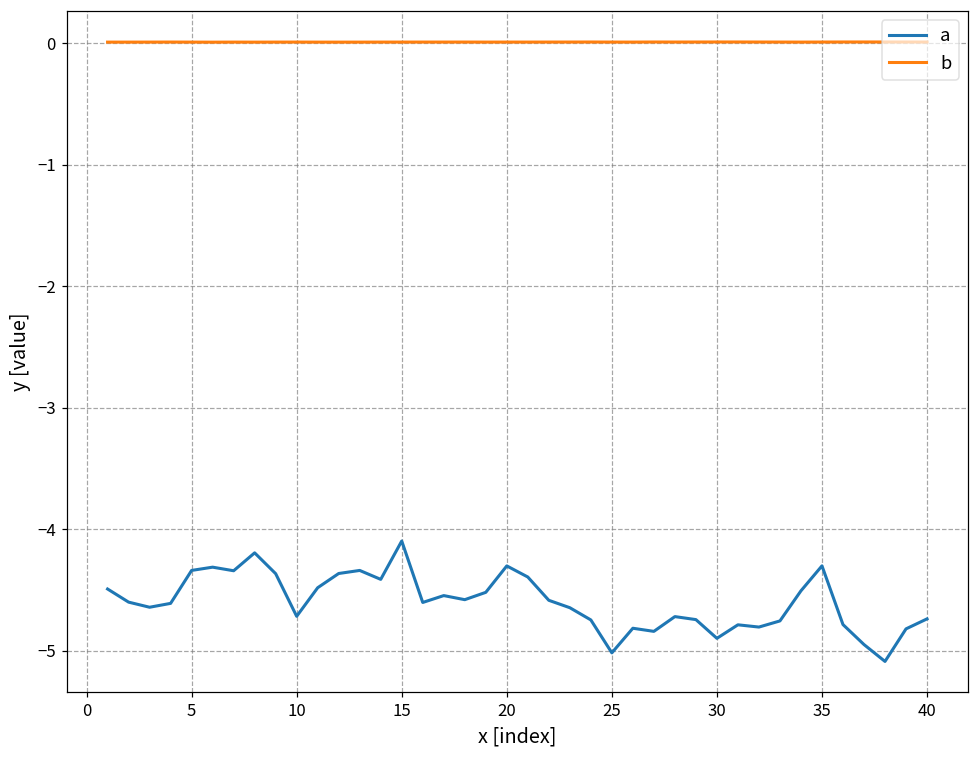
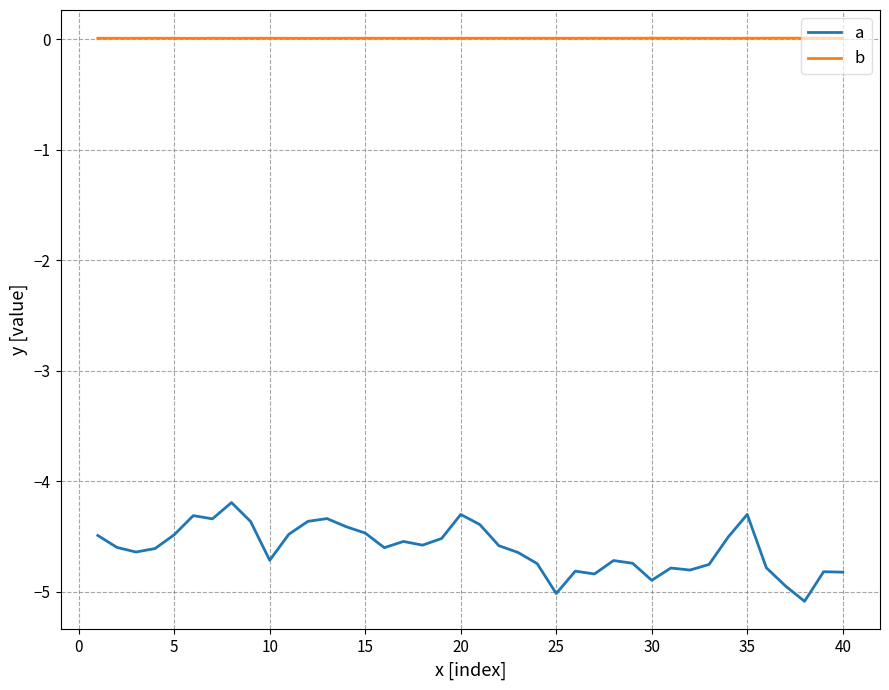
a, 5: -4.34 -> -4.48
a, 15: -4.10 -> -4.47
a, 40: -4.74 -> -4.82
